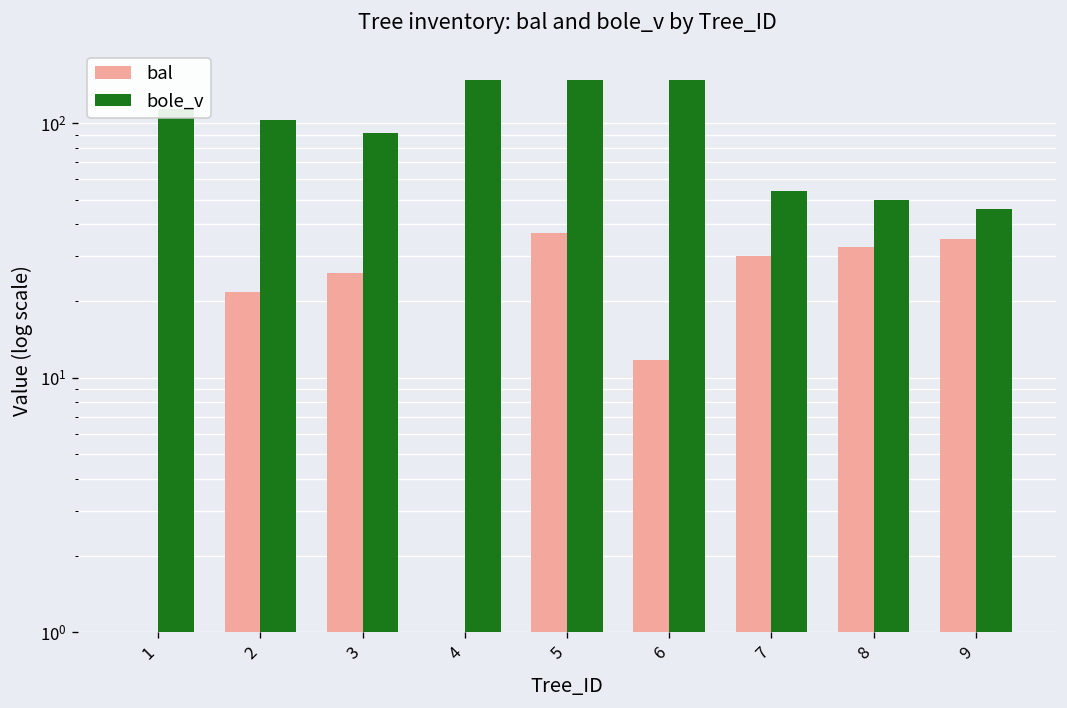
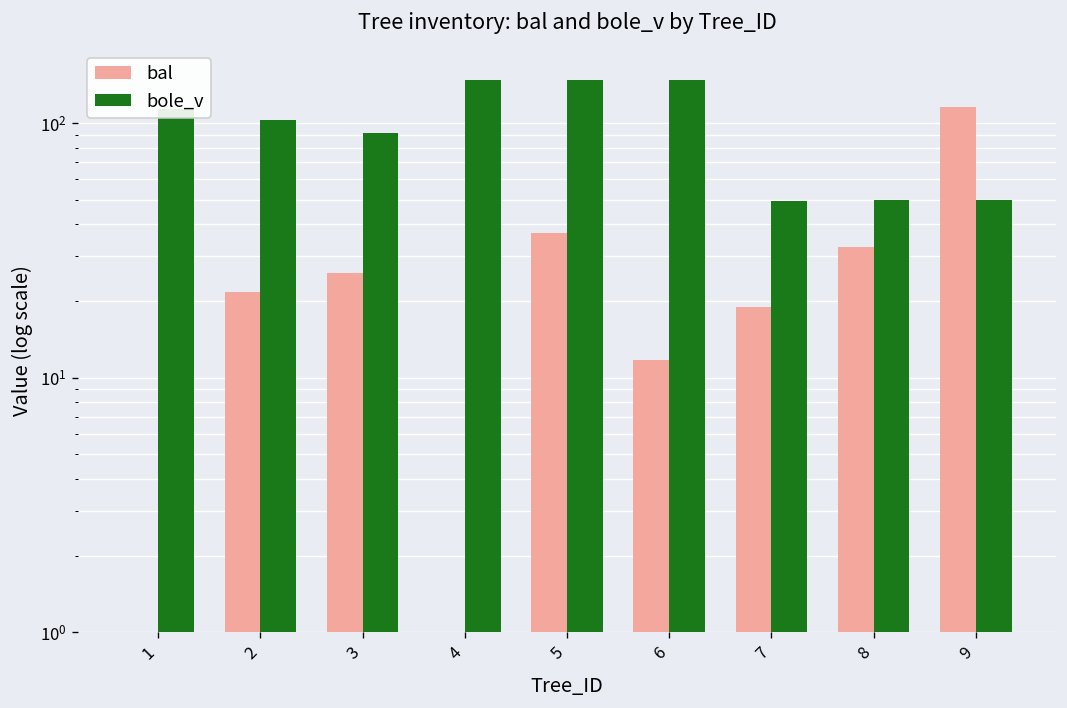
bal, 7: 30 -> 19
bole_v, 7: 54 -> 49
bal, 9: 35 -> 120
bole_v, 9: 46 -> 50
